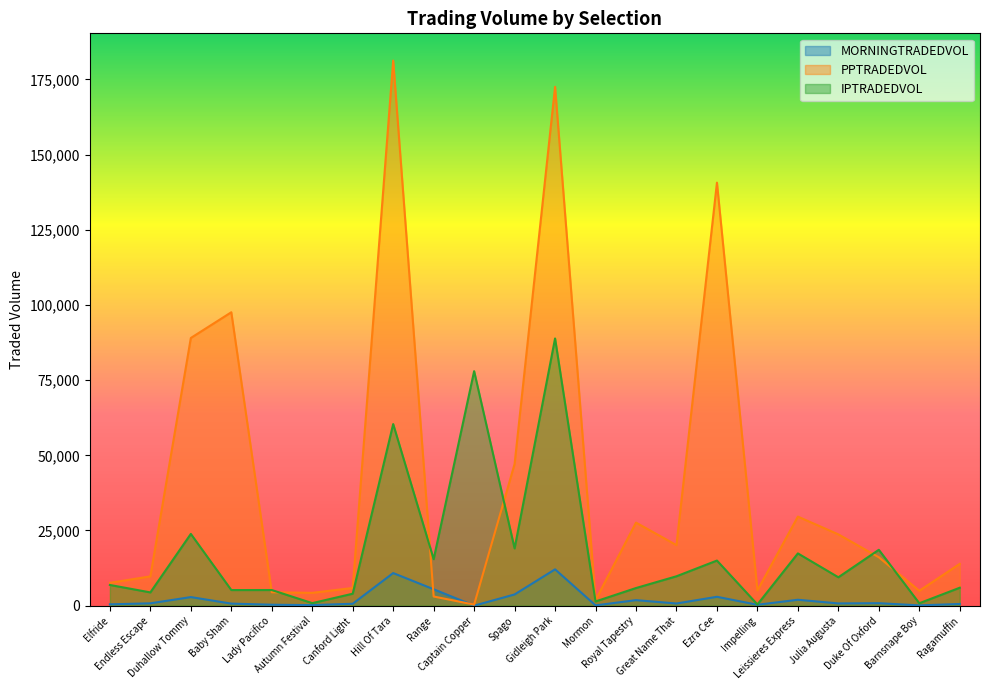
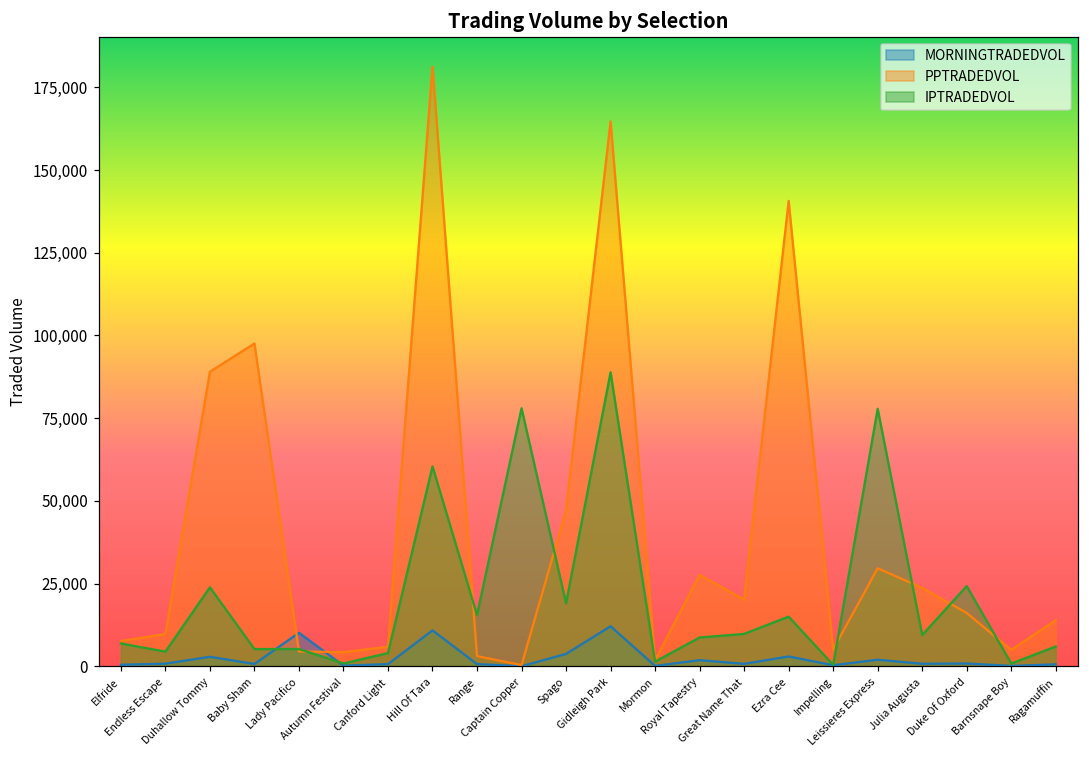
MORNINGTRADEDVOL, Lady Pacifico: 0 -> 10,000
MORNINGTRADEDVOL, Range: 5,000 -> 1,000
PPTRADEDVOL, Gidleigh Park: 173,000 -> 165,000
IPTRADEDVOL, Royal Tapestry: 6,000 -> 9,000
IPTRADEDVOL, Leissieres Express: 17,000 -> 78,000
IPTRADEDVOL, Duke Of Oxford: 19,000 -> 24,000
